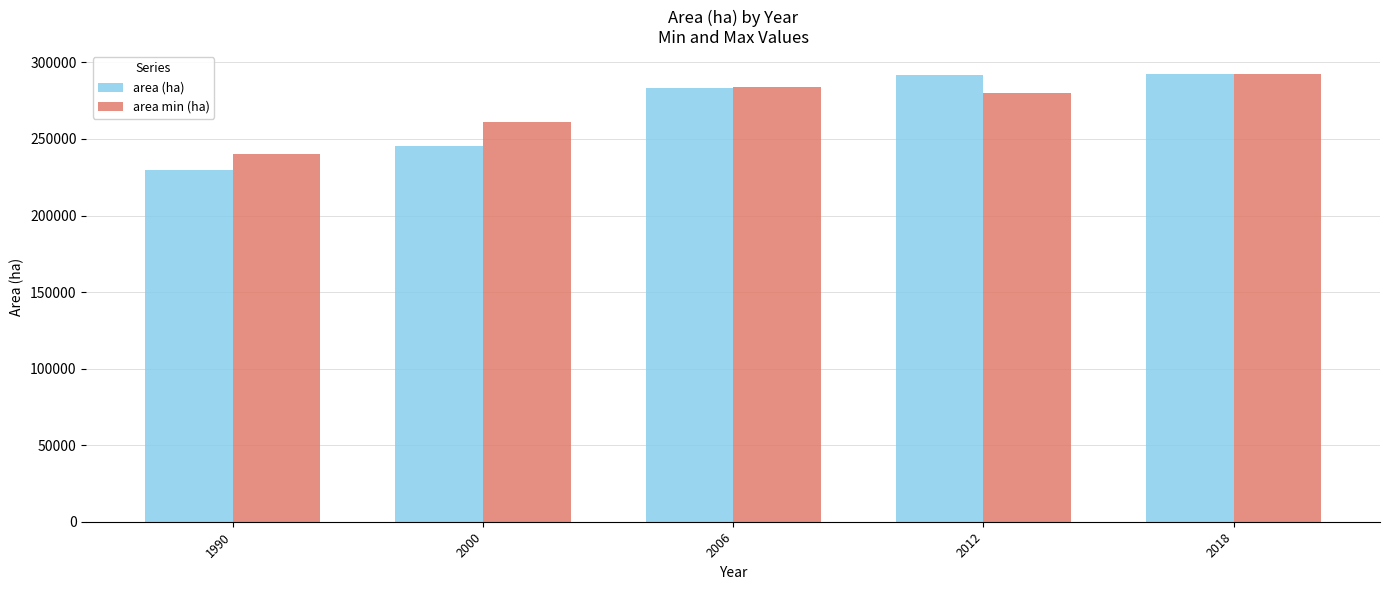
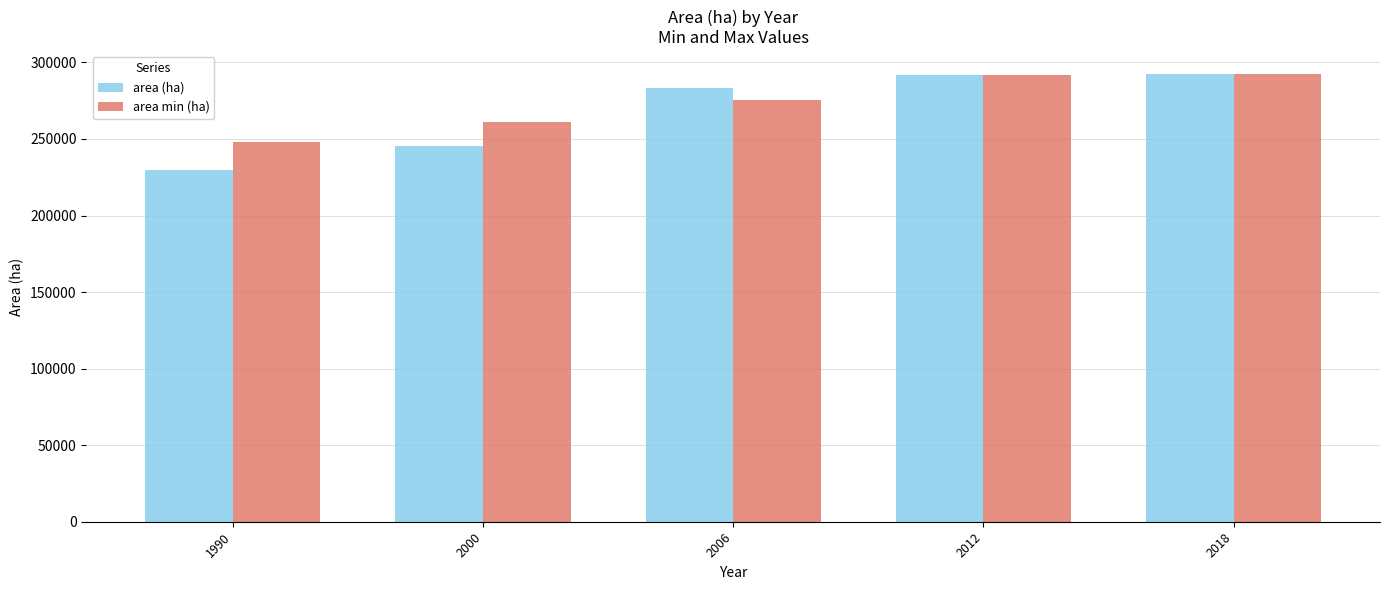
area min (ha), 1990: 240000 -> 248000
area min (ha), 2006: 284000 -> 276000
area min (ha), 2012: 280000 -> 292000
